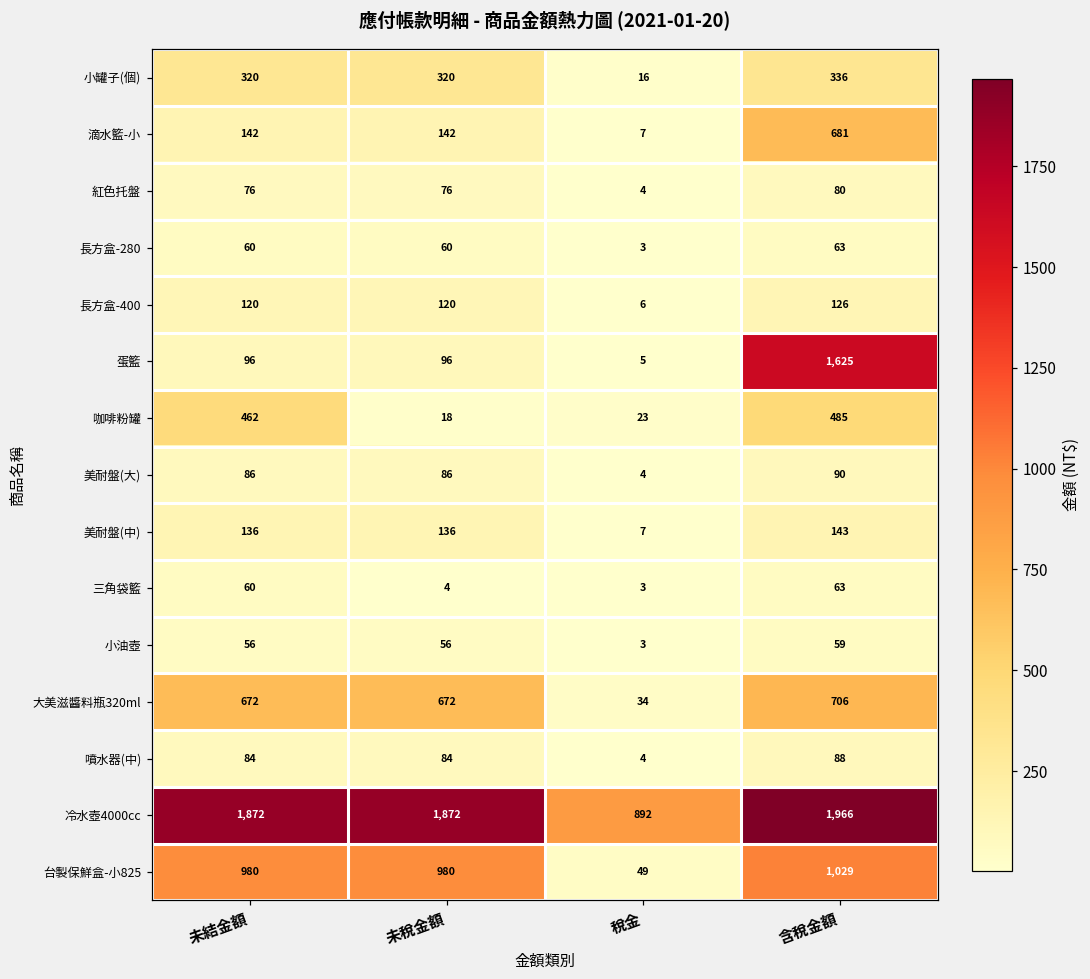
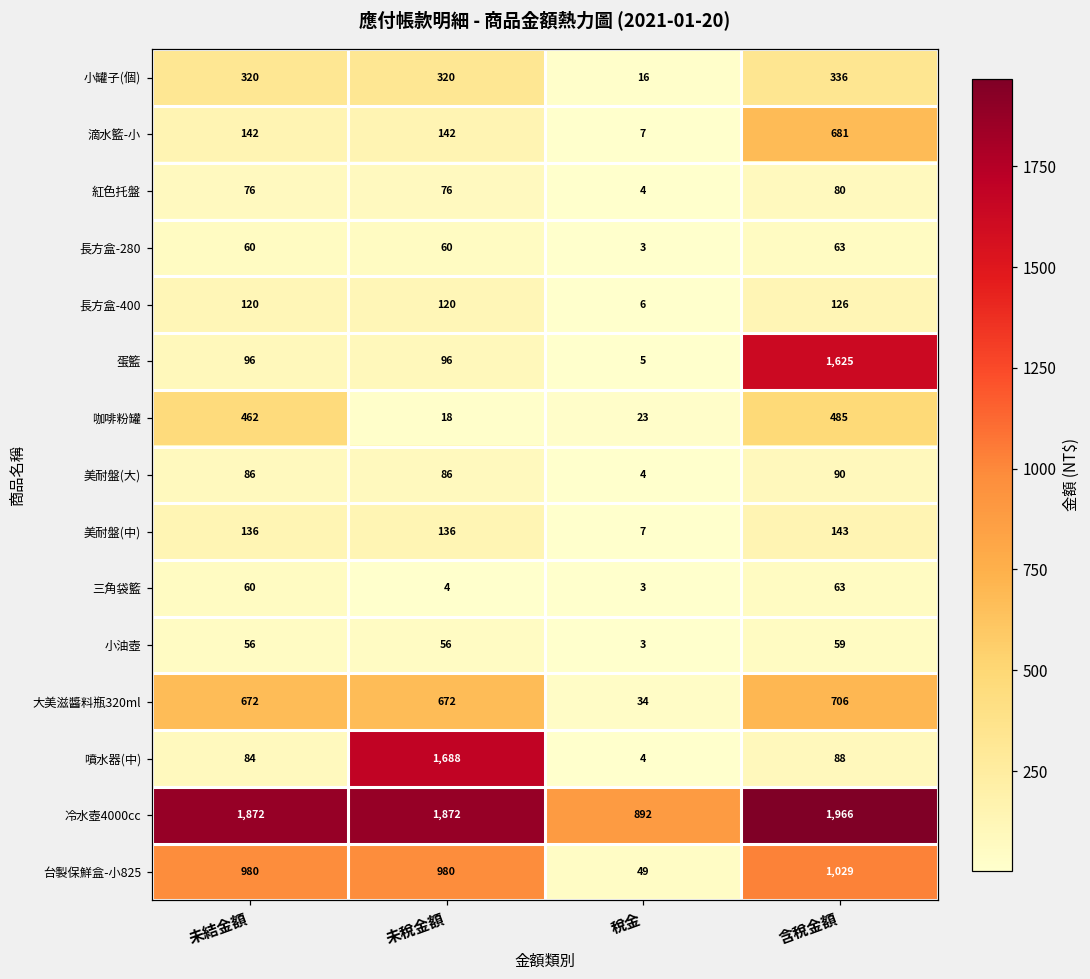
噴水器(中), 未稅金額: 84 -> 1,688
